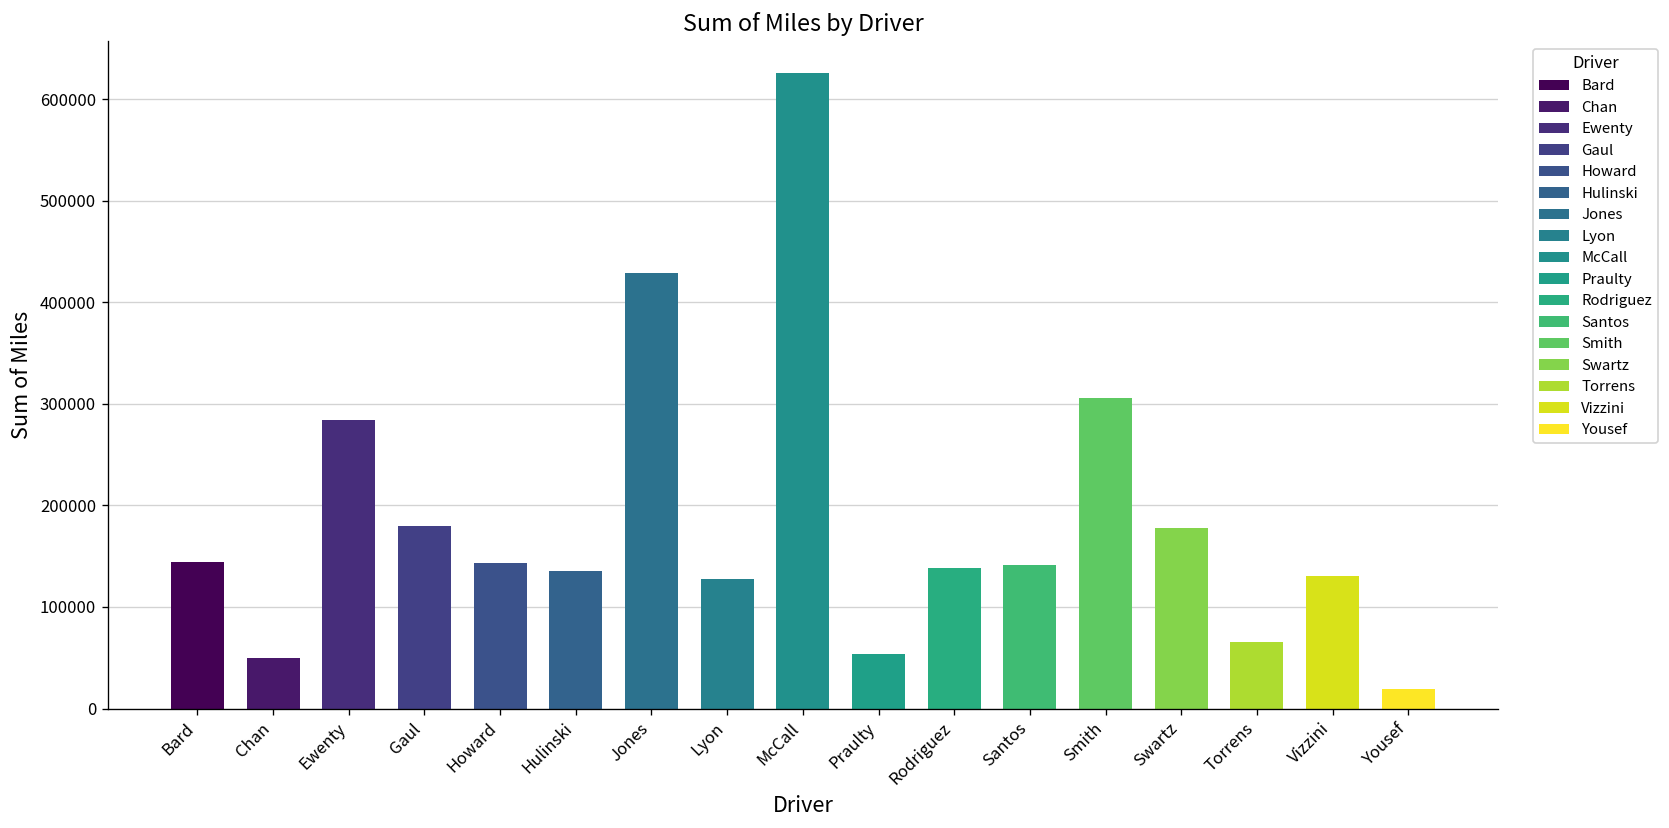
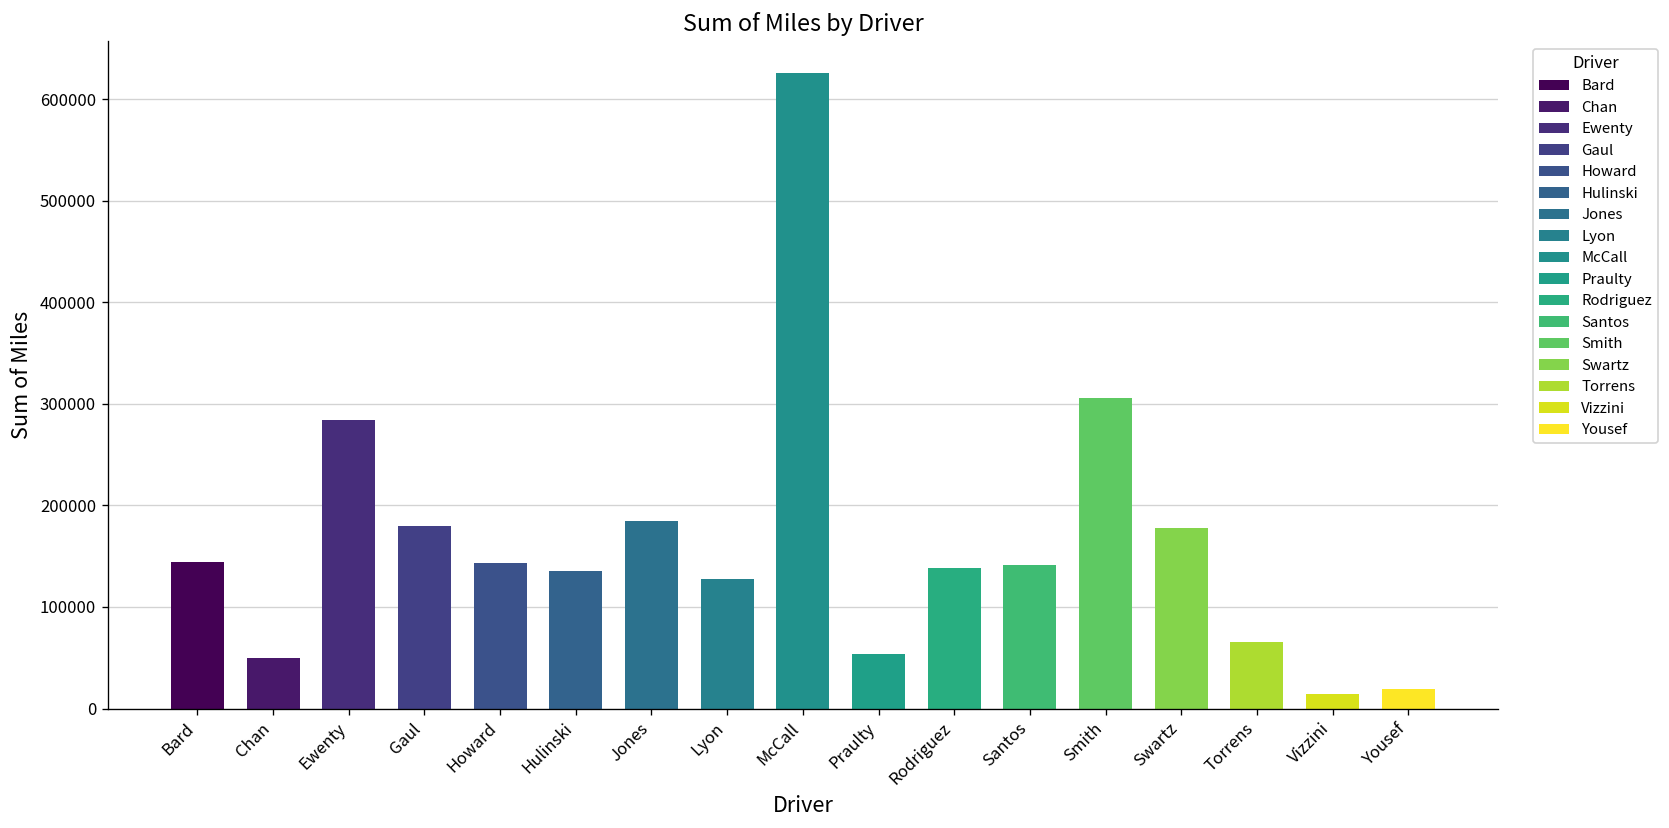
Jones: 430000 -> 180000
Vizzini: 130000 -> 10000
